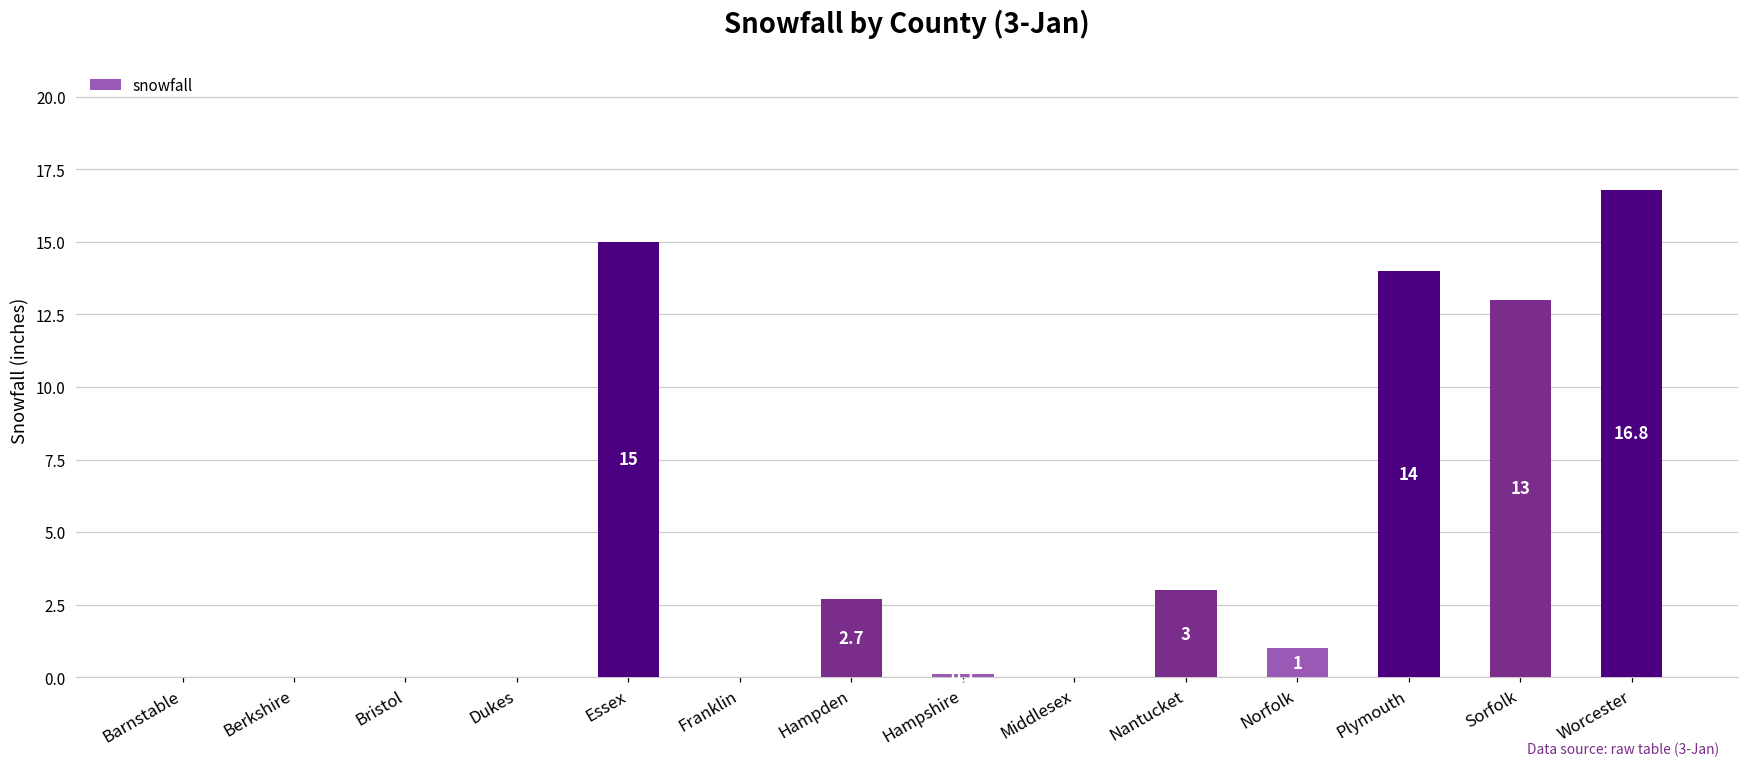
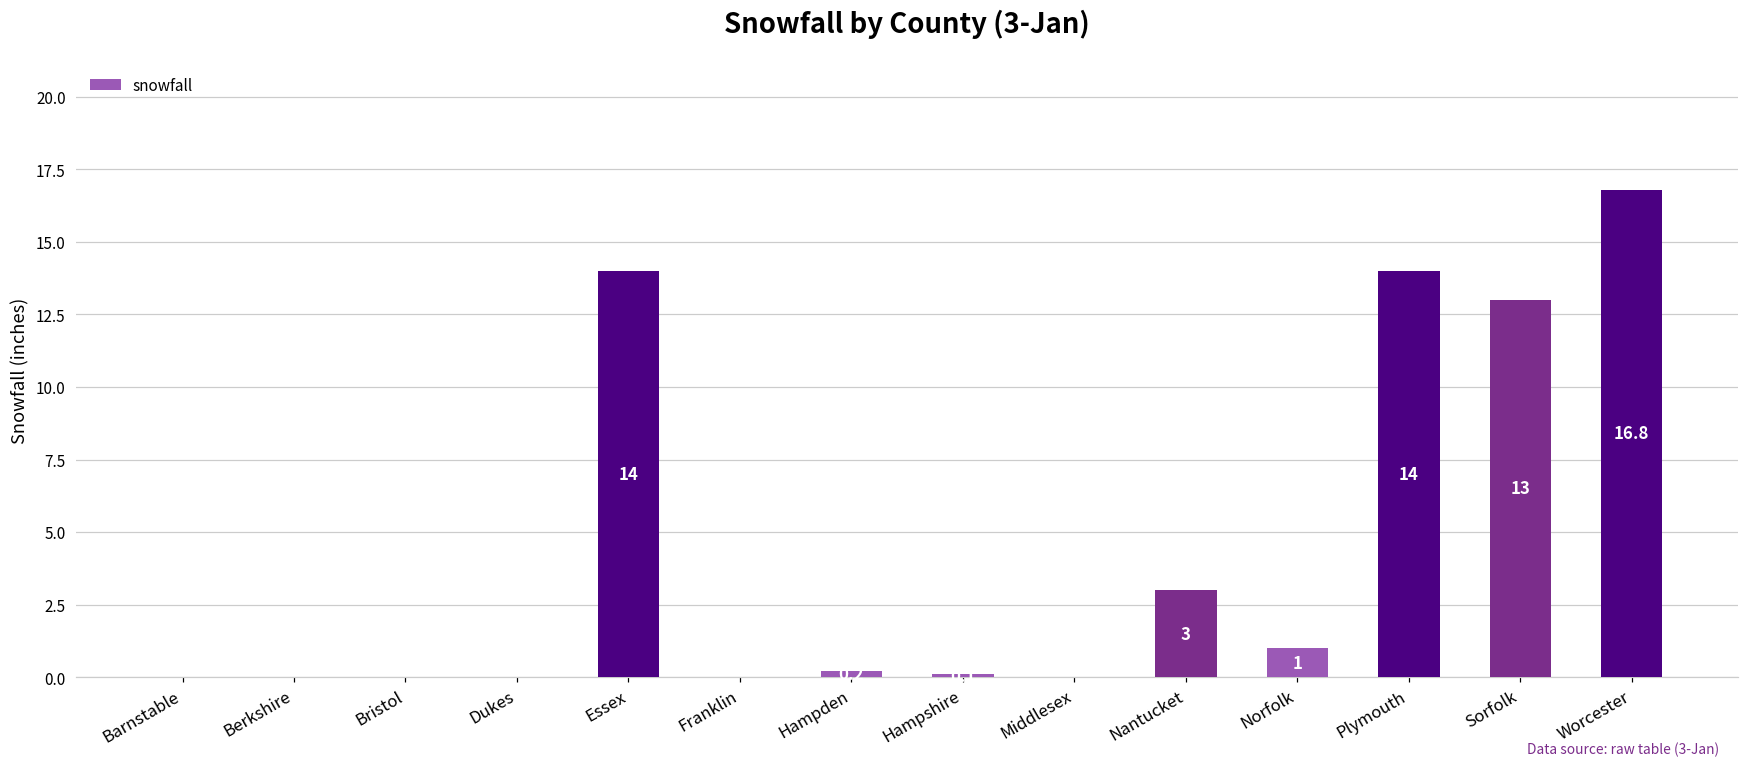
Essex: 15 -> 14
Hampden: 2.7 -> 0.2
